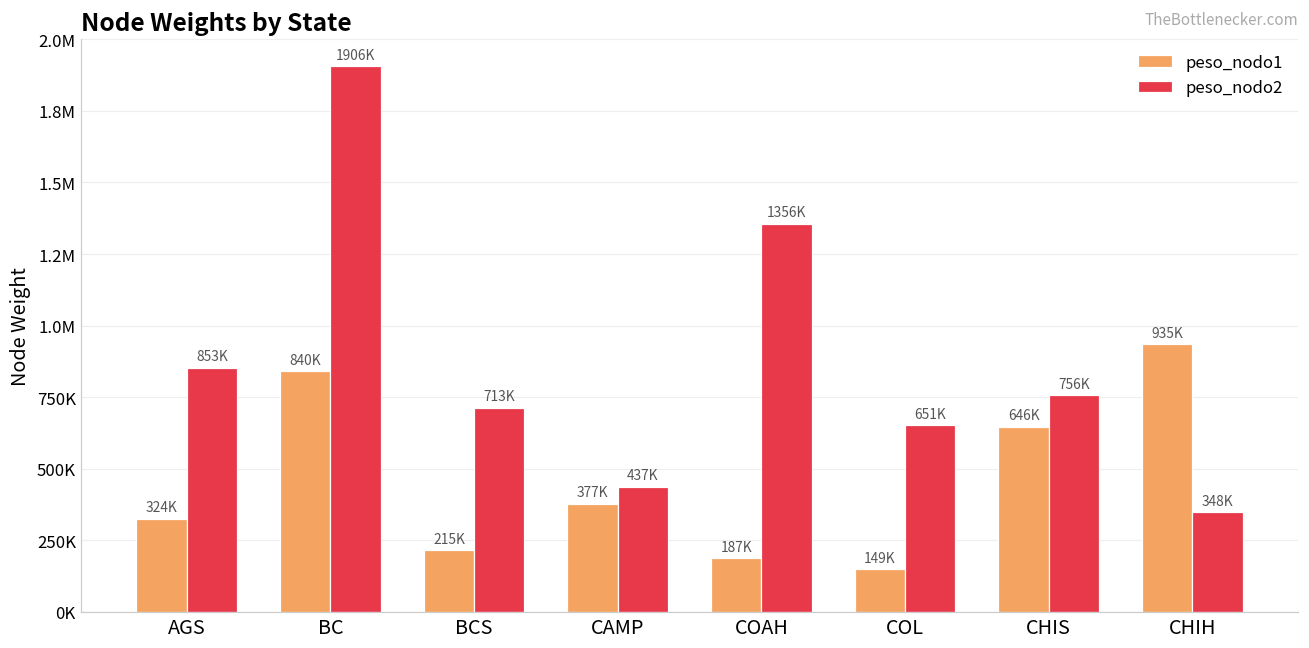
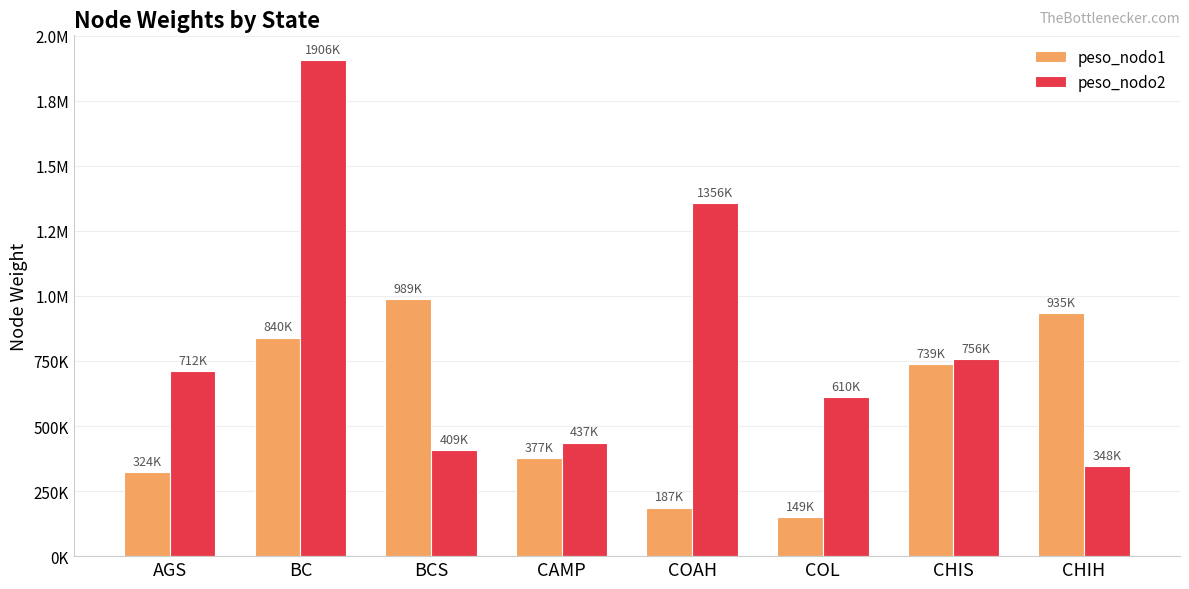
peso_nodo2, AGS: 853K -> 712K
peso_nodo1, BCS: 215K -> 989K
peso_nodo2, BCS: 713K -> 409K
peso_nodo2, COL: 651K -> 610K
peso_nodo1, CHIS: 646K -> 739K
